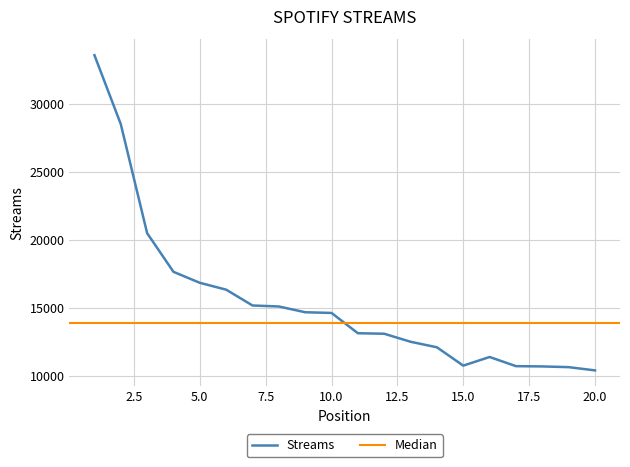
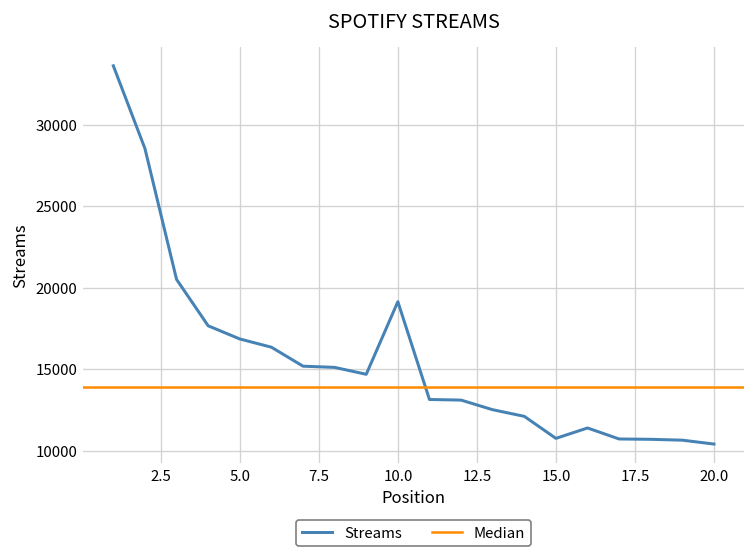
10.0: 14600 -> 19100
